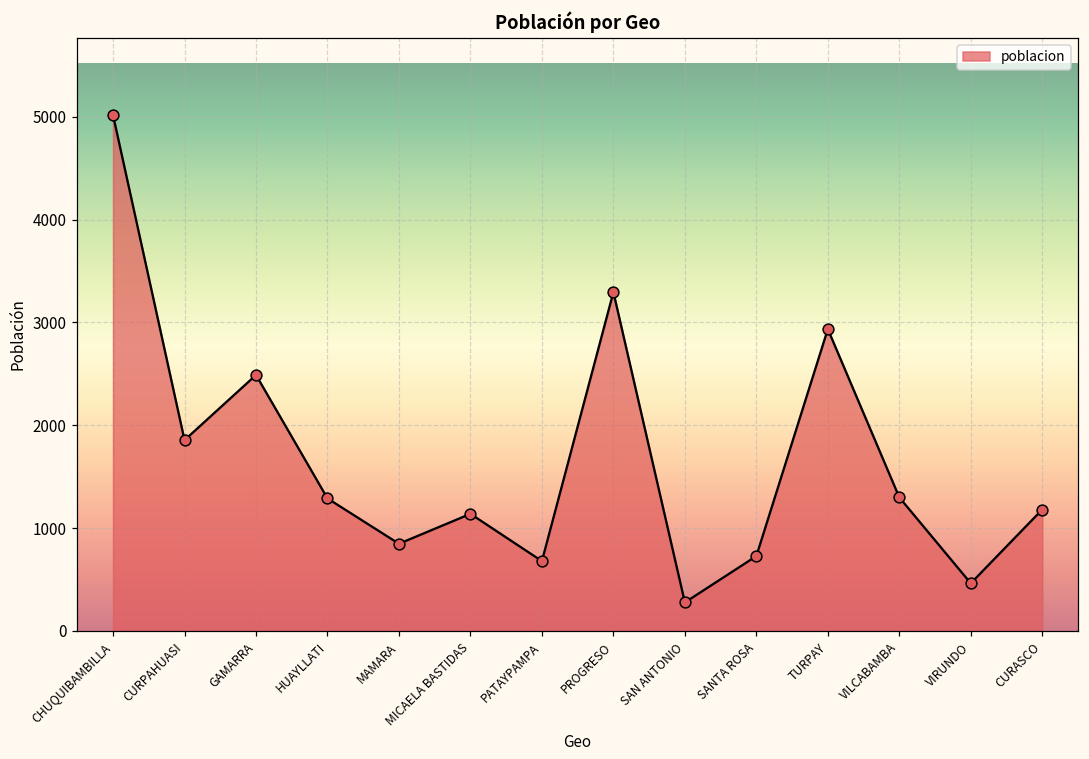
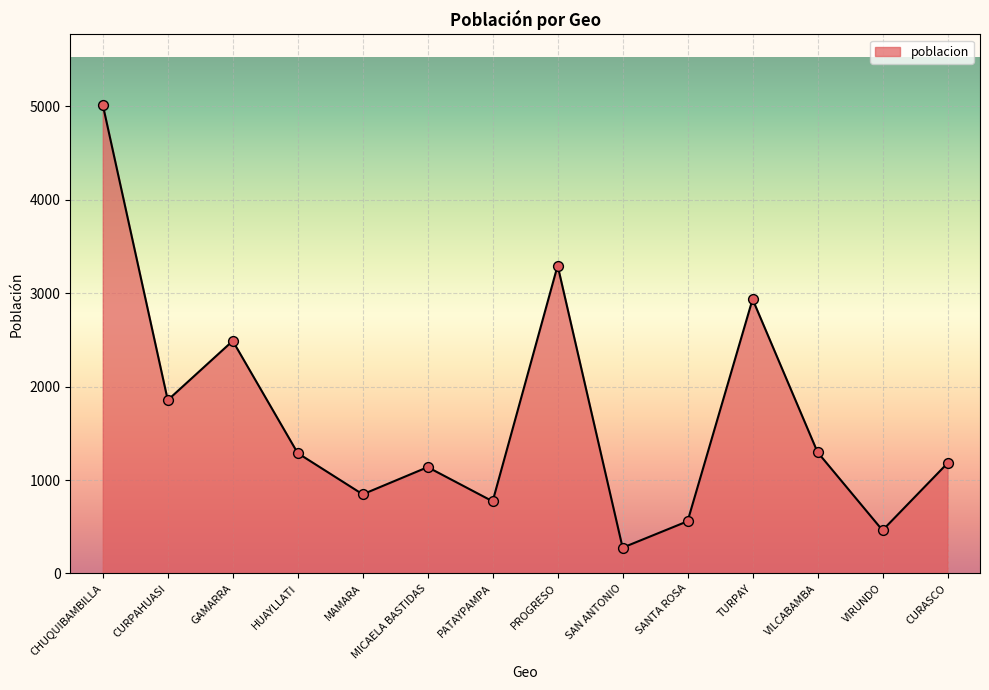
PATAYPAMPA: 700 -> 800
SANTA ROSA: 700 -> 600
